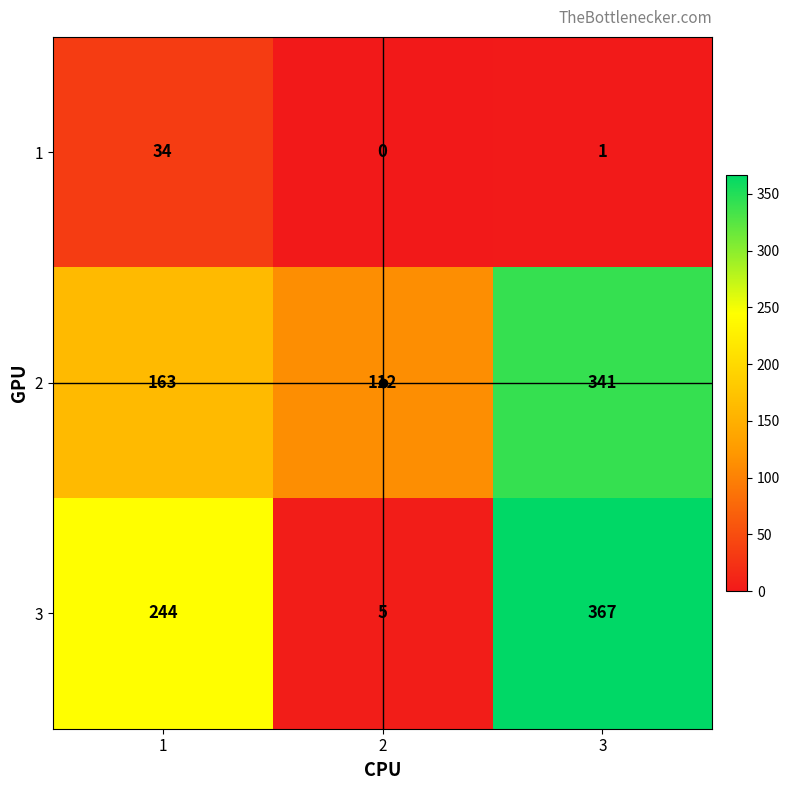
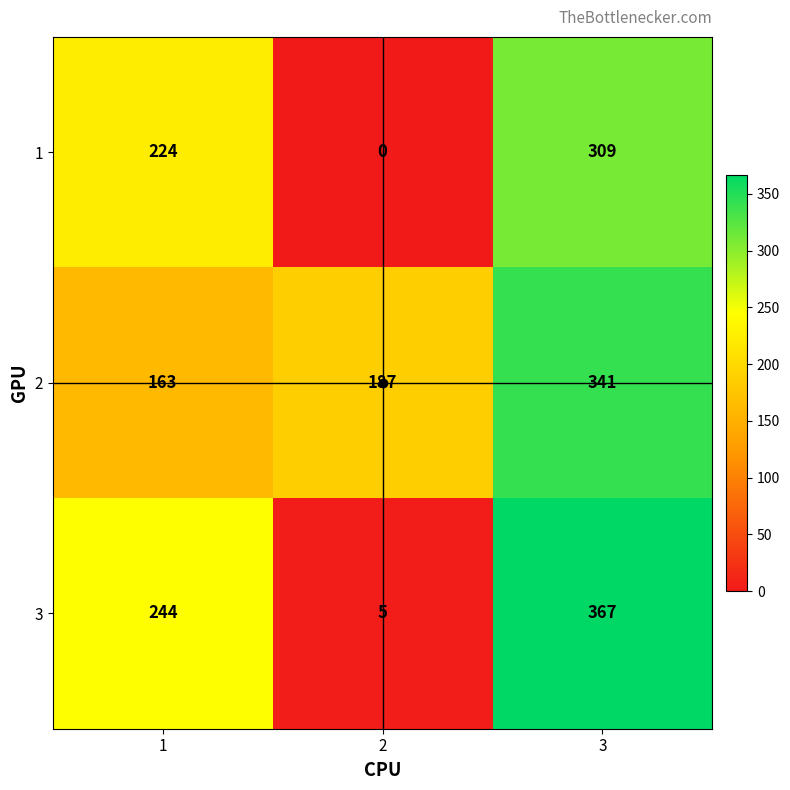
1, 1: 34 -> 224
1, 3: 1 -> 309
2, 2: 112 -> 187
